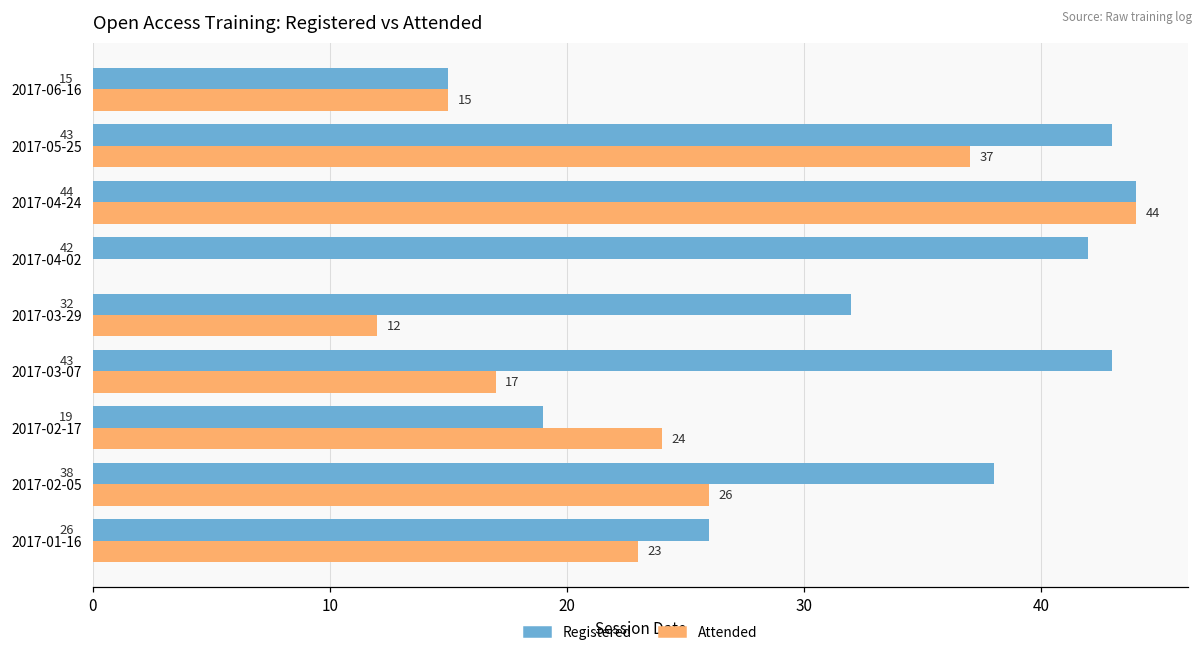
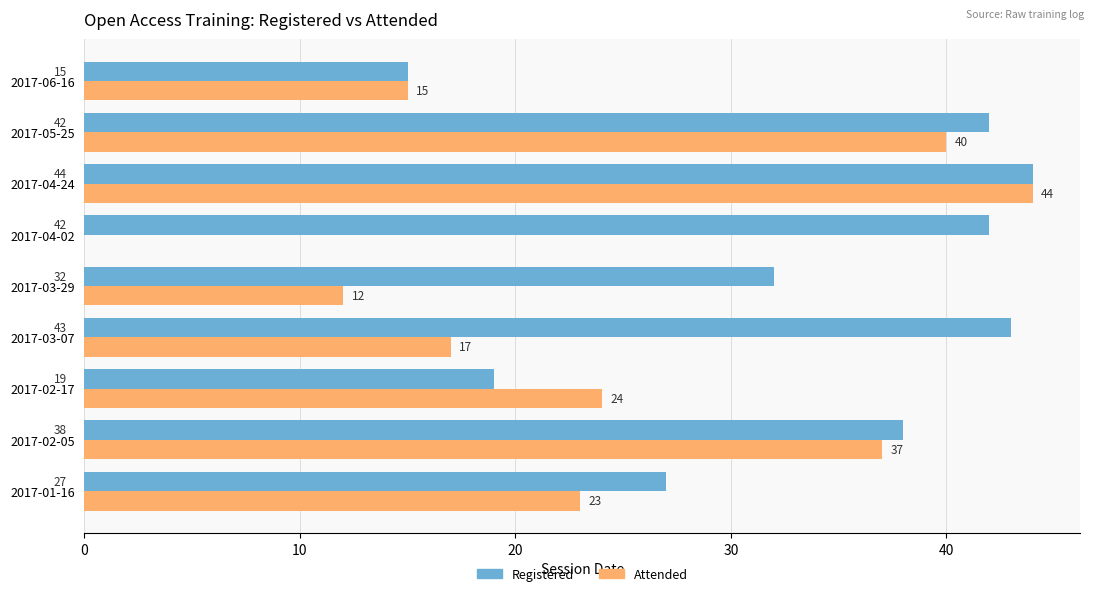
Registered, 2017-05-25: 43 -> 42
Attended, 2017-05-25: 37 -> 40
Attended, 2017-02-05: 26 -> 37
Registered, 2017-01-16: 26 -> 27
